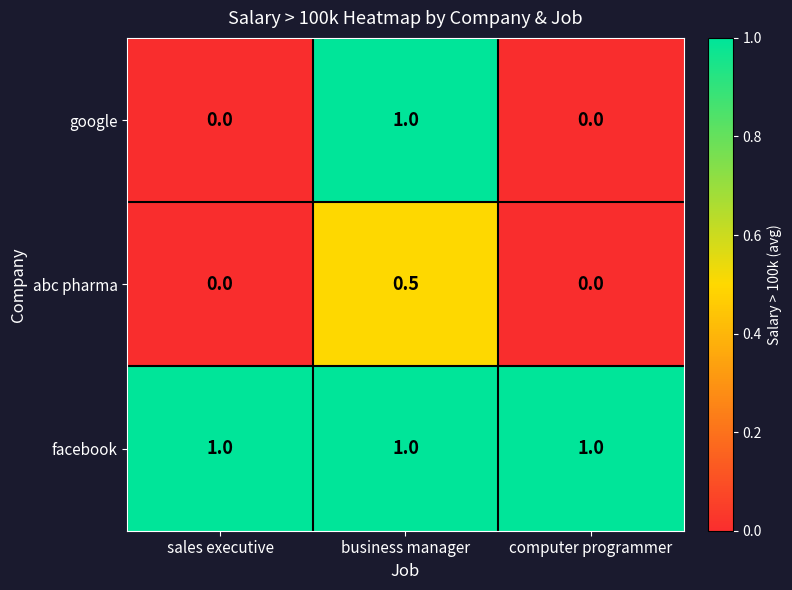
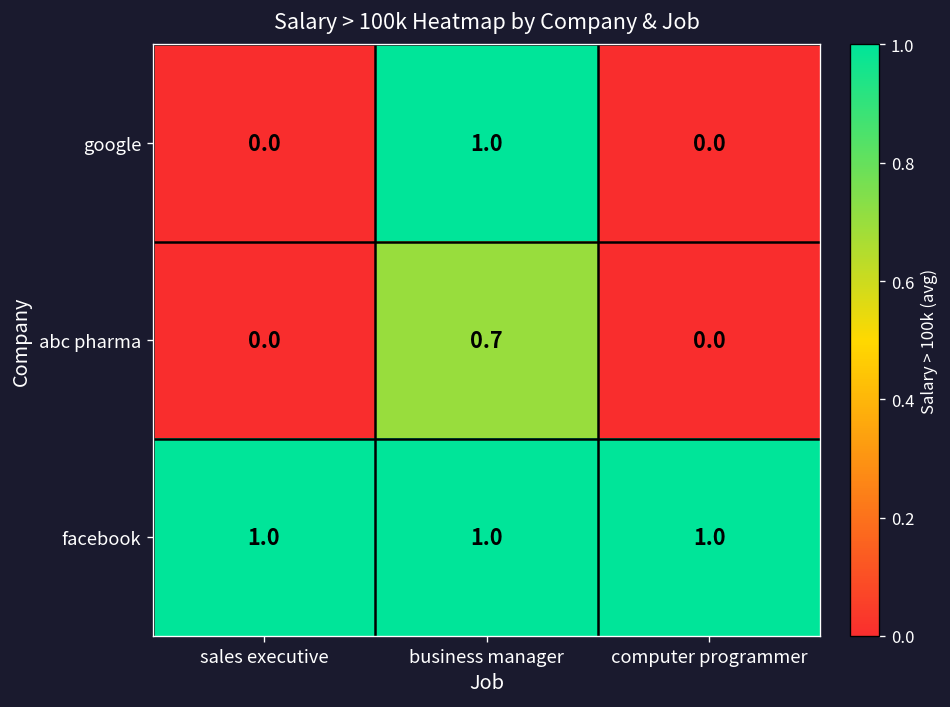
abc pharma, business manager: 0.5 -> 0.7
